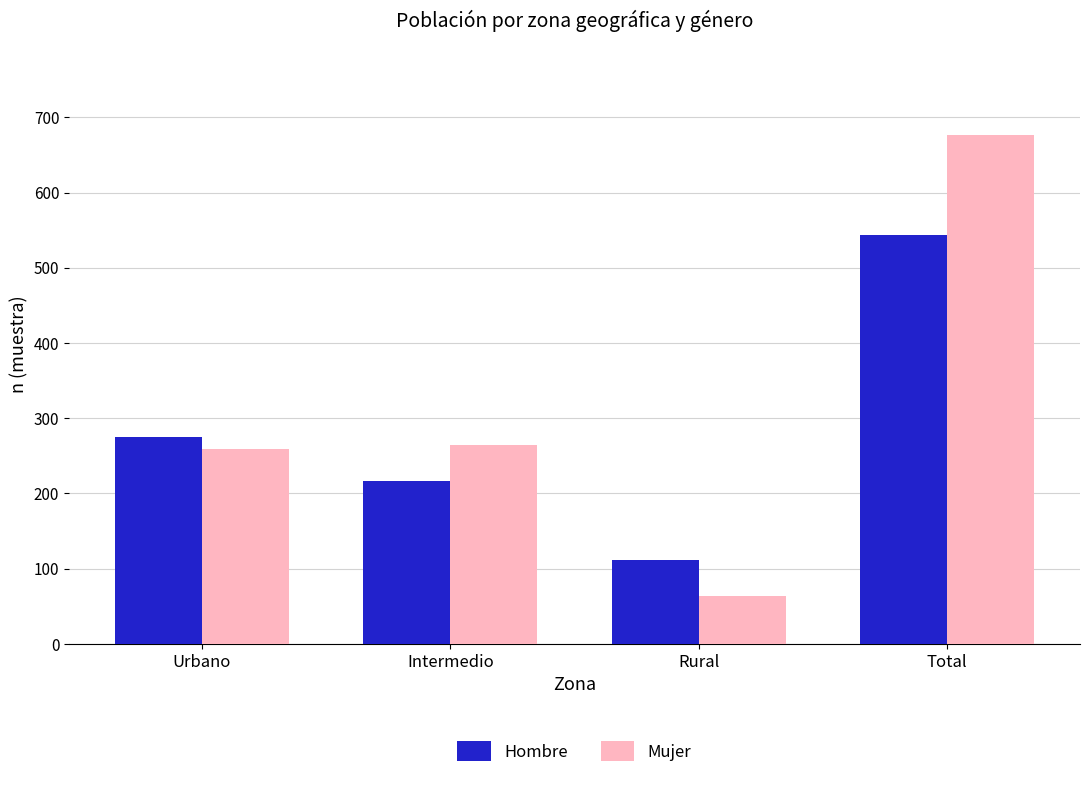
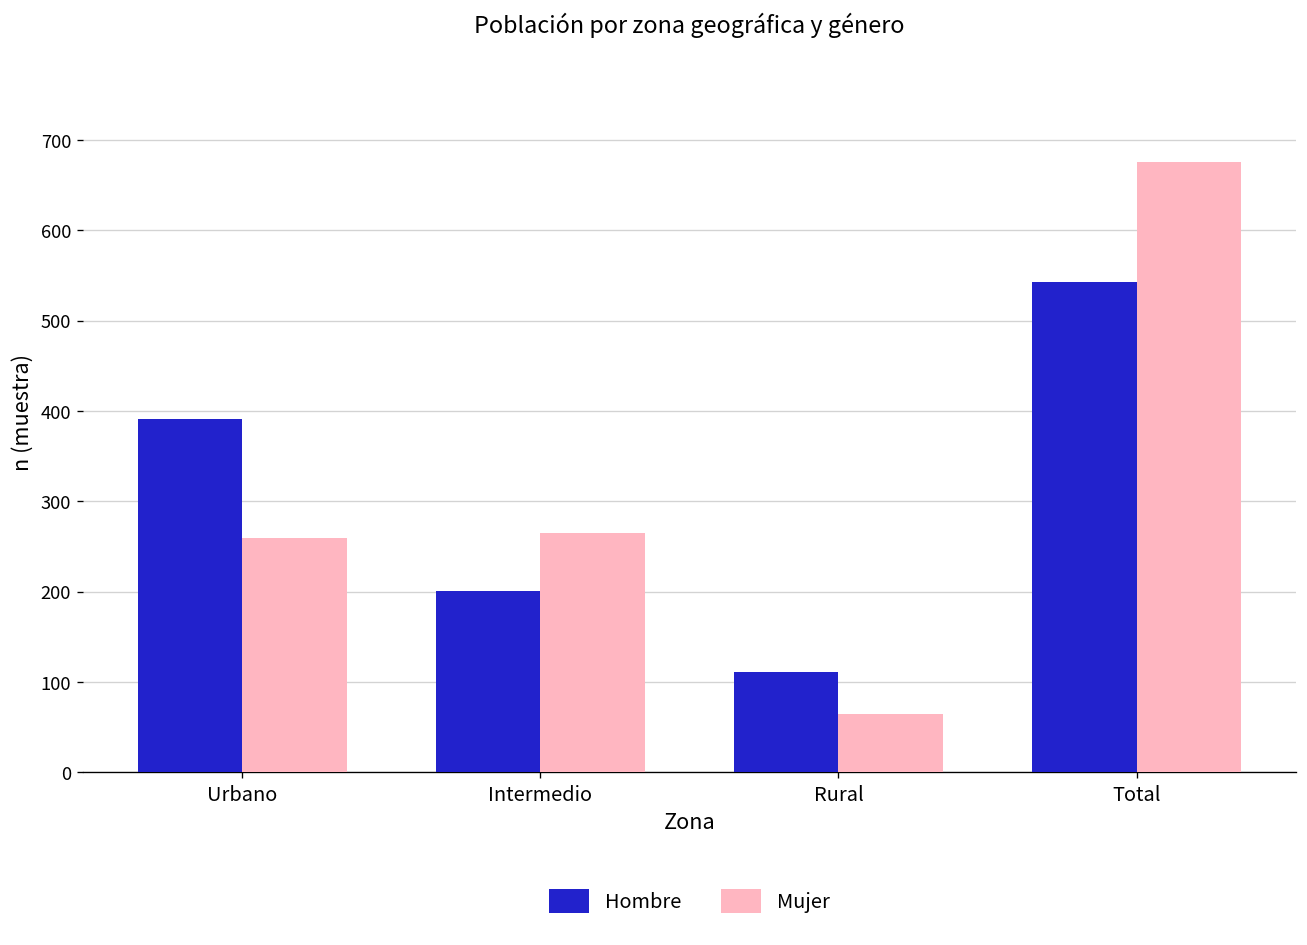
Hombre, Urbano: 280 -> 390
Hombre, Intermedio: 220 -> 200
